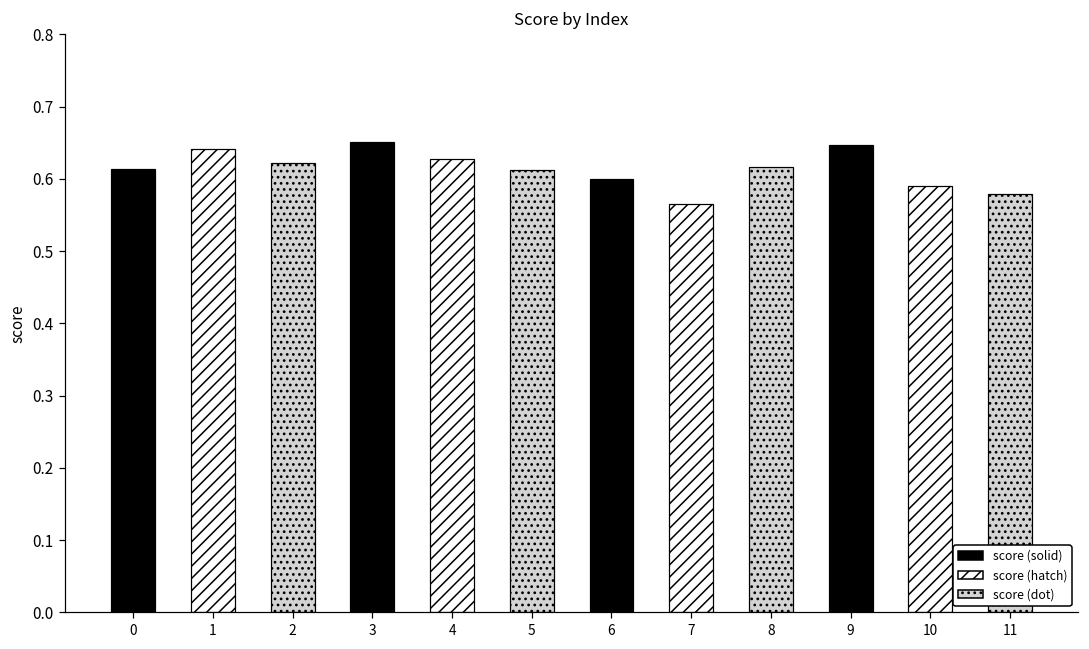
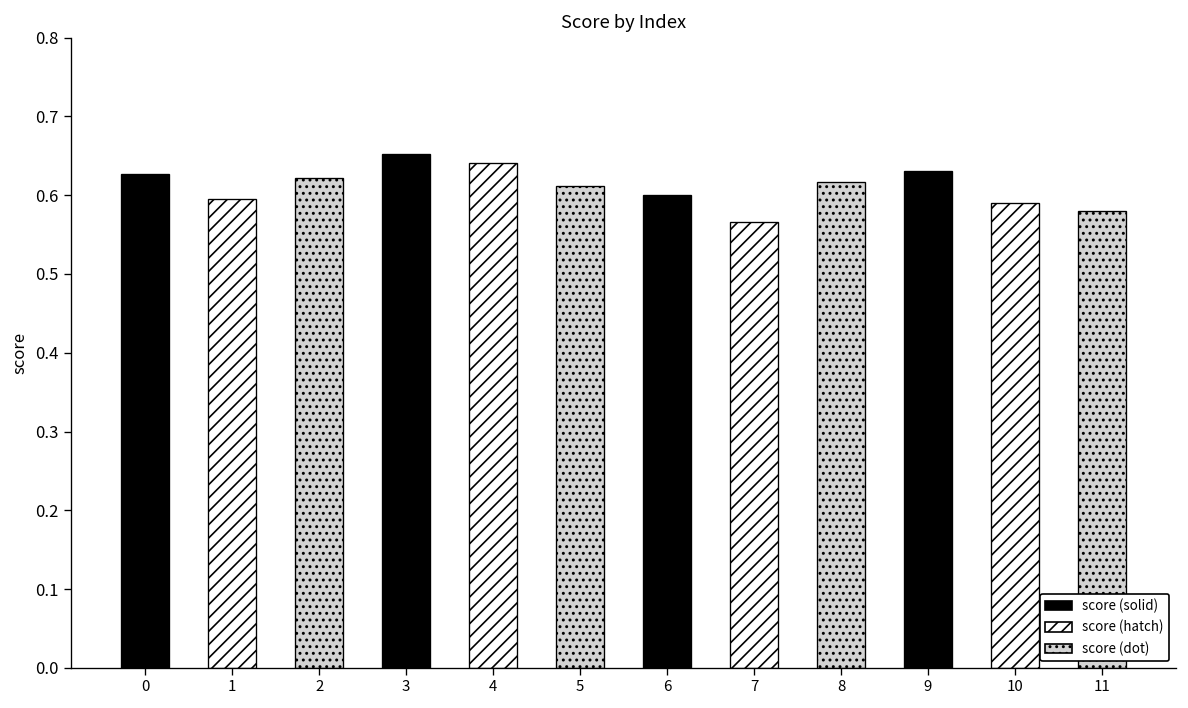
0: 0.61 -> 0.63
1: 0.64 -> 0.60
4: 0.63 -> 0.64
9: 0.65 -> 0.63
